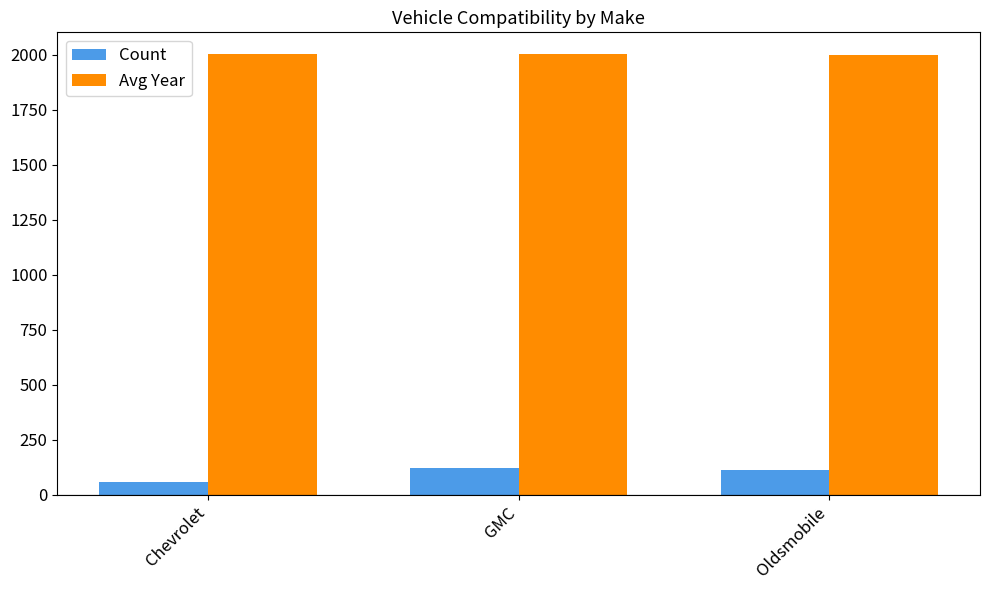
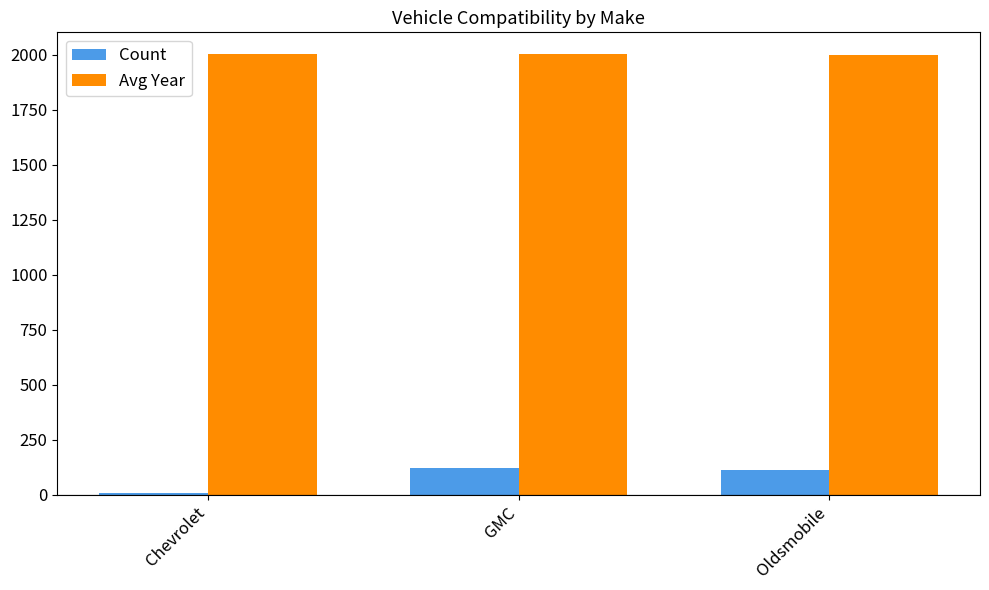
Count, Chevrolet: 60 -> 10
